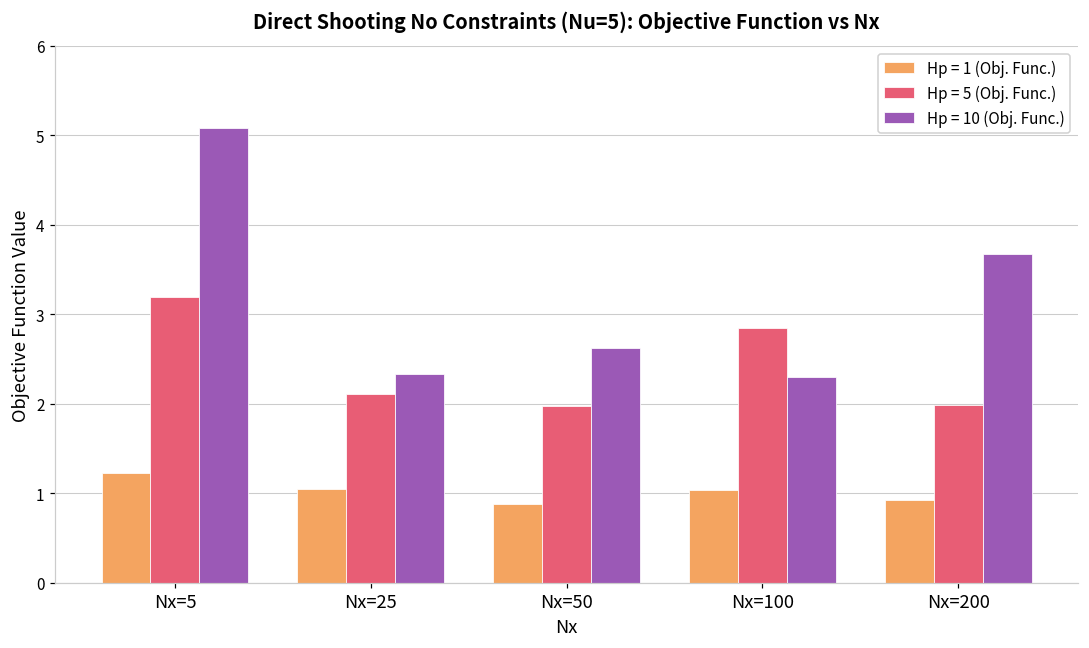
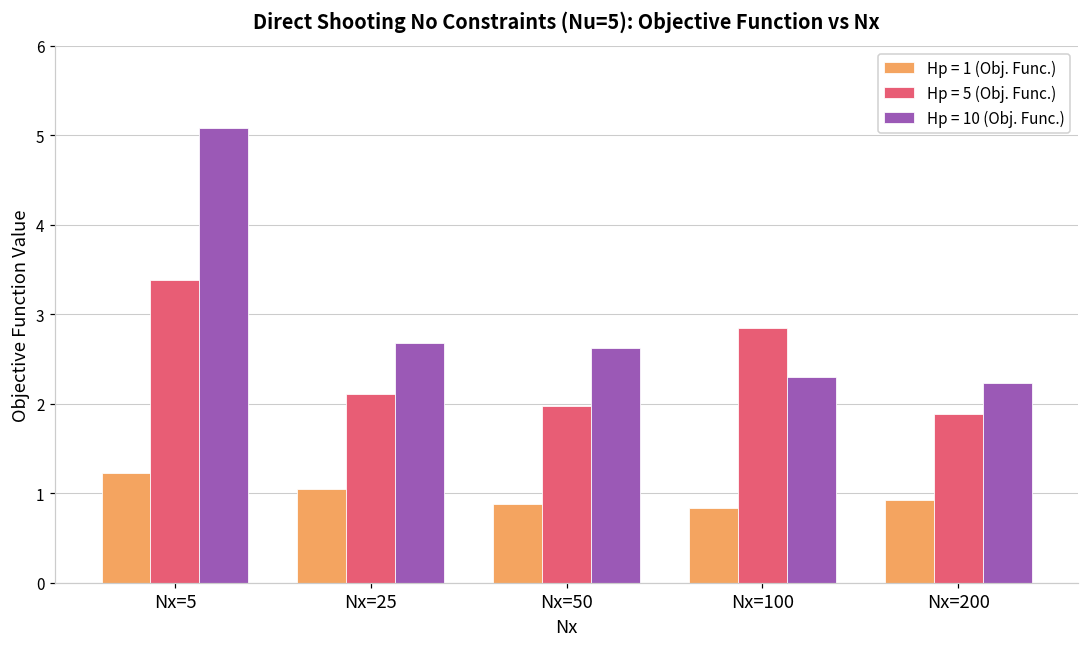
Hp = 5 (Obj. Func.), Nx=5: 3.2 -> 3.4
Hp = 10 (Obj. Func.), Nx=25: 2.3 -> 2.7
Hp = 1 (Obj. Func.), Nx=100: 1.0 -> 0.8
Hp = 5 (Obj. Func.), Nx=200: 2.0 -> 1.9
Hp = 10 (Obj. Func.), Nx=200: 3.7 -> 2.2
